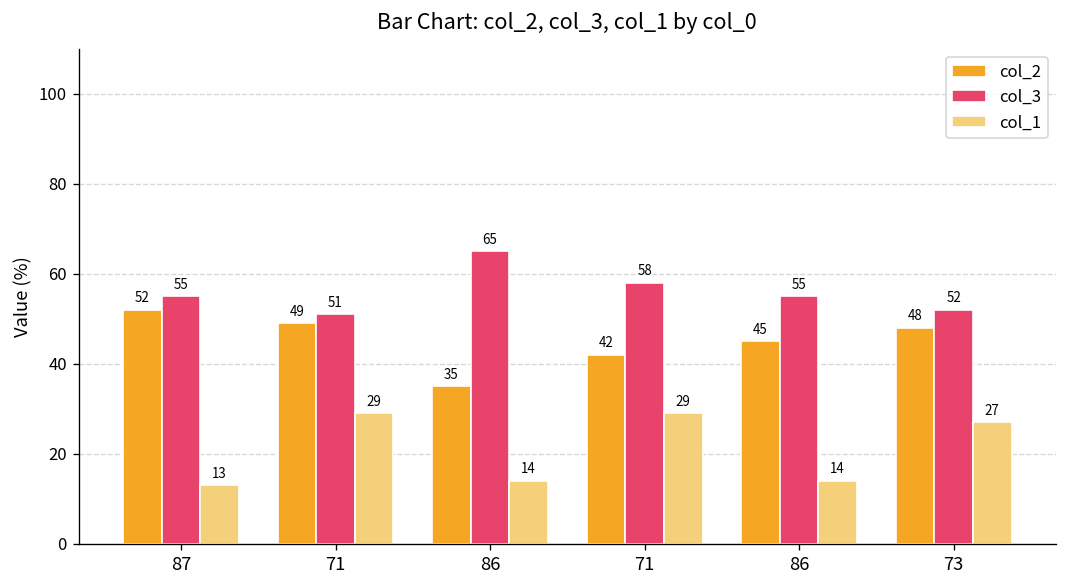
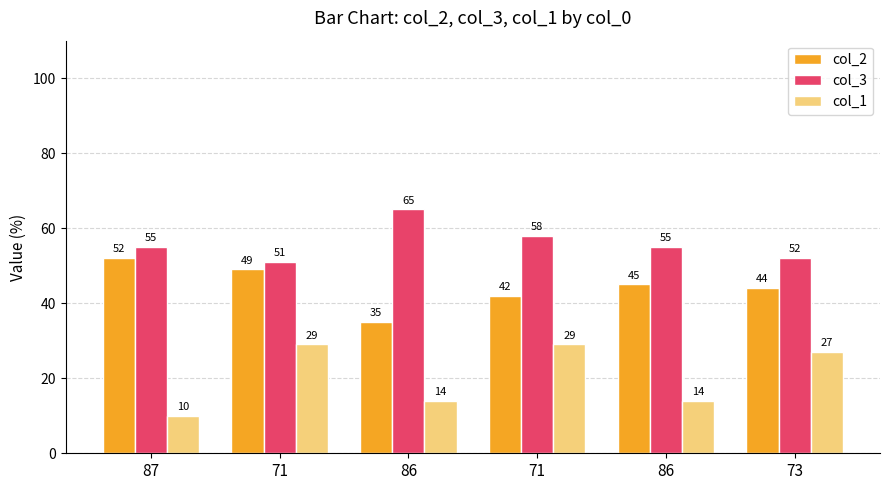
col_1, 87: 13 -> 10
col_2, 73: 48 -> 44
